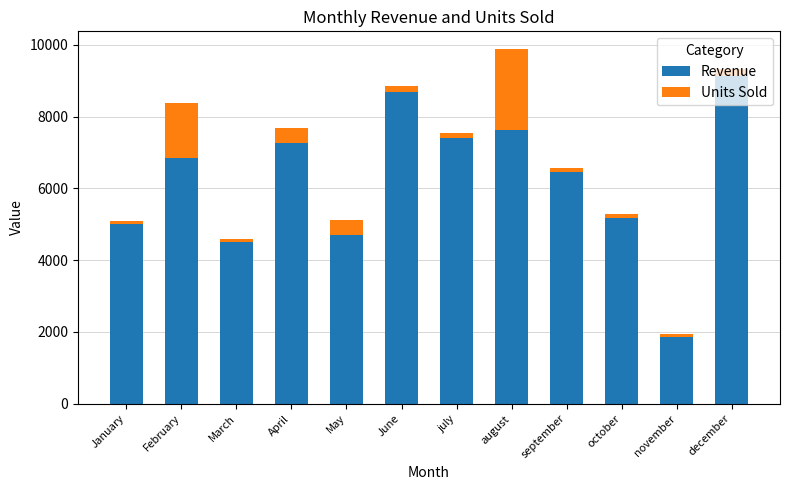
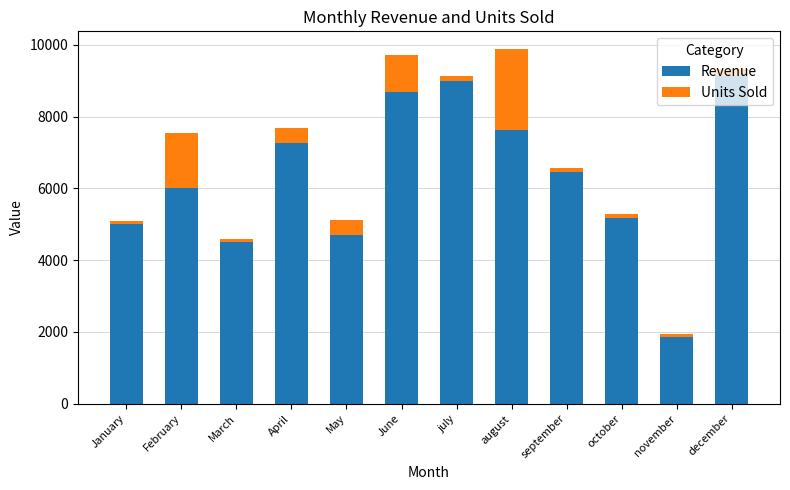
Revenue, February: 6800 -> 6000
Units Sold, June: 200 -> 1000
Revenue, july: 7400 -> 9000
